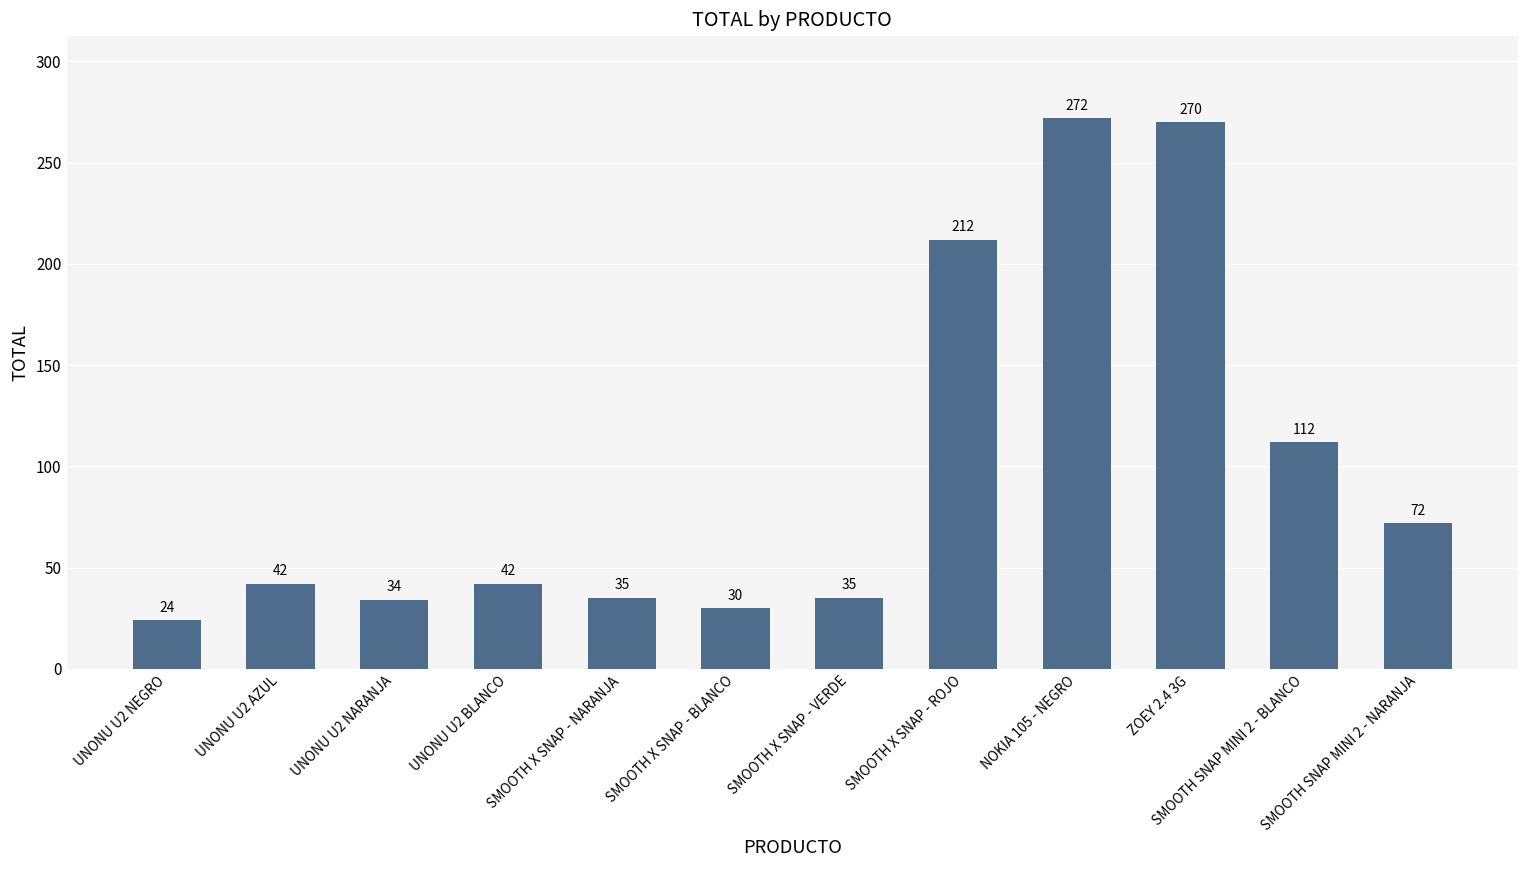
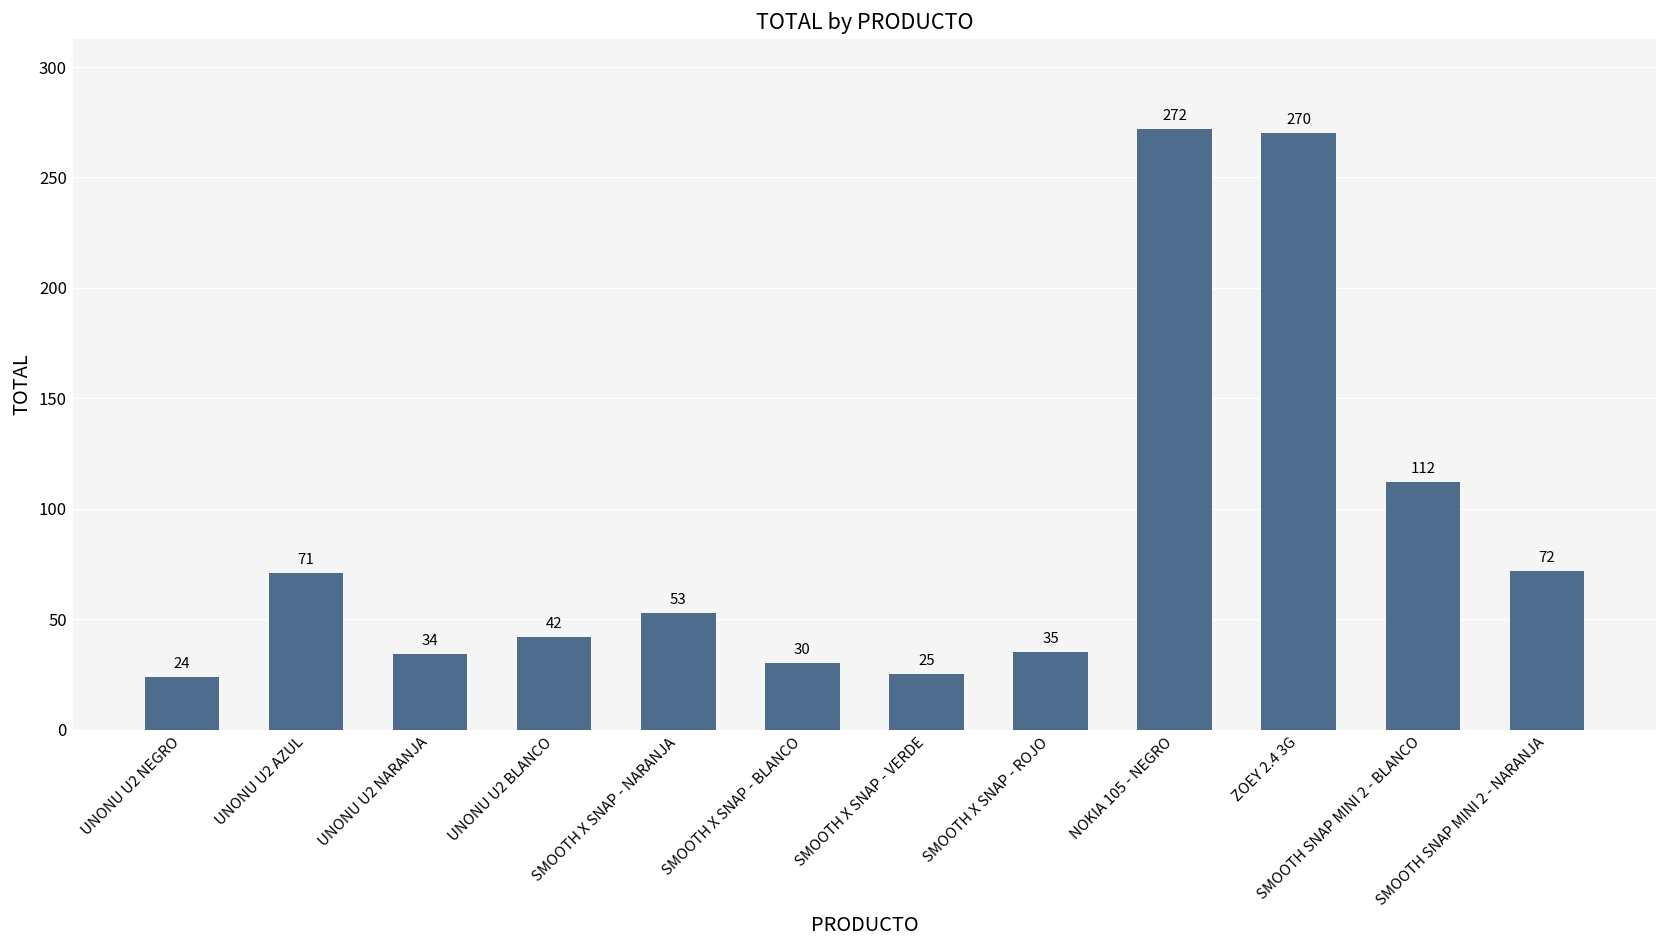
UNONU U2 AZUL: 42 -> 71
SMOOTH X SNAP - NARANJA: 35 -> 53
SMOOTH X SNAP - VERDE: 35 -> 25
SMOOTH X SNAP - ROJO: 212 -> 35
